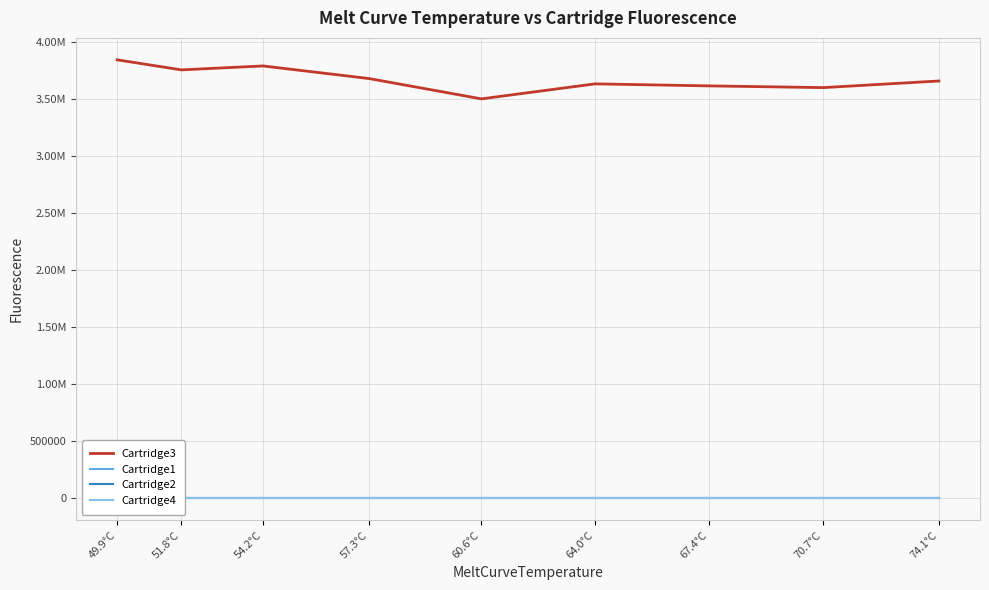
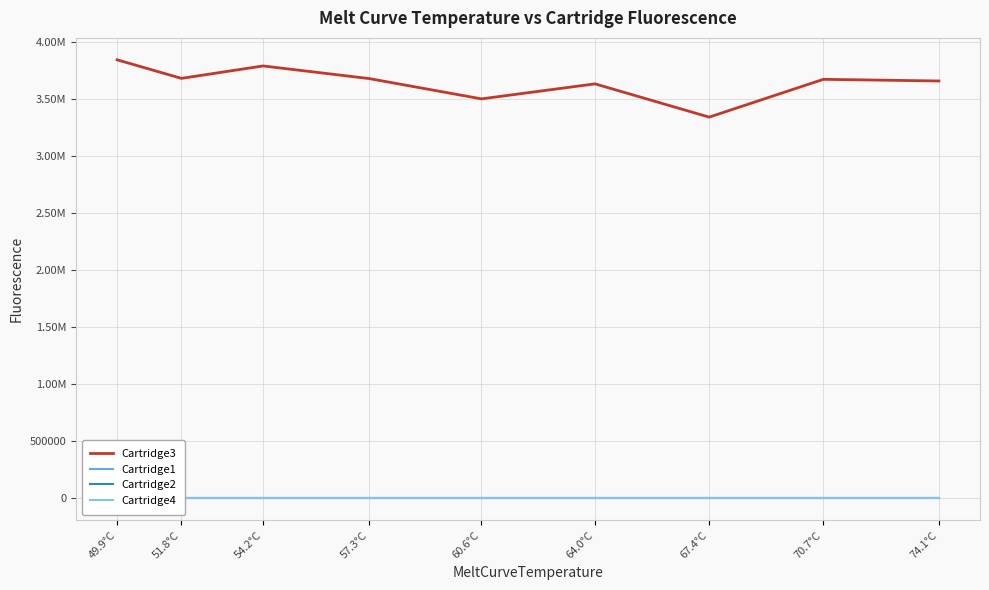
Cartridge3, 51.8°C: 3760000 -> 3680000
Cartridge3, 67.4°C: 3620000 -> 3340000
Cartridge3, 70.7°C: 3600000 -> 3670000
